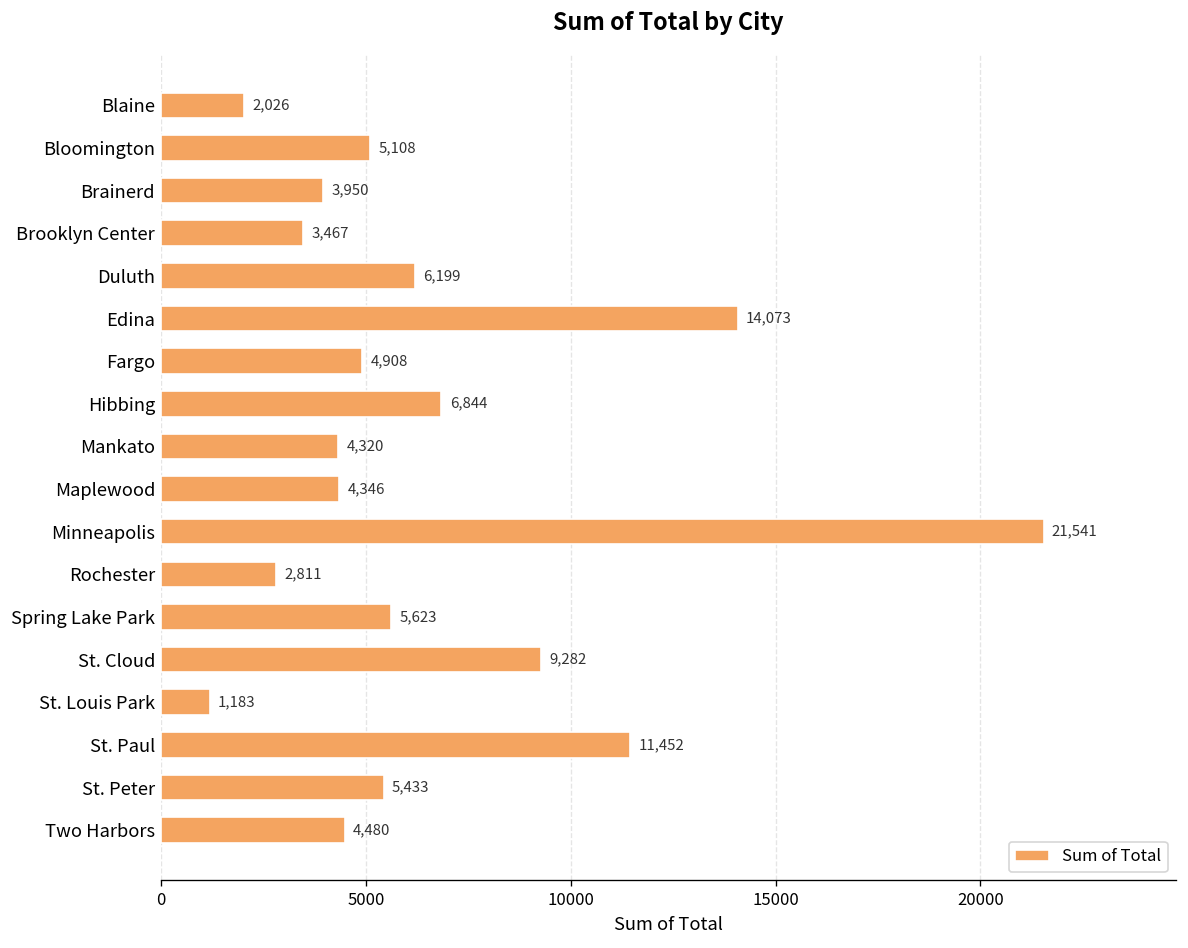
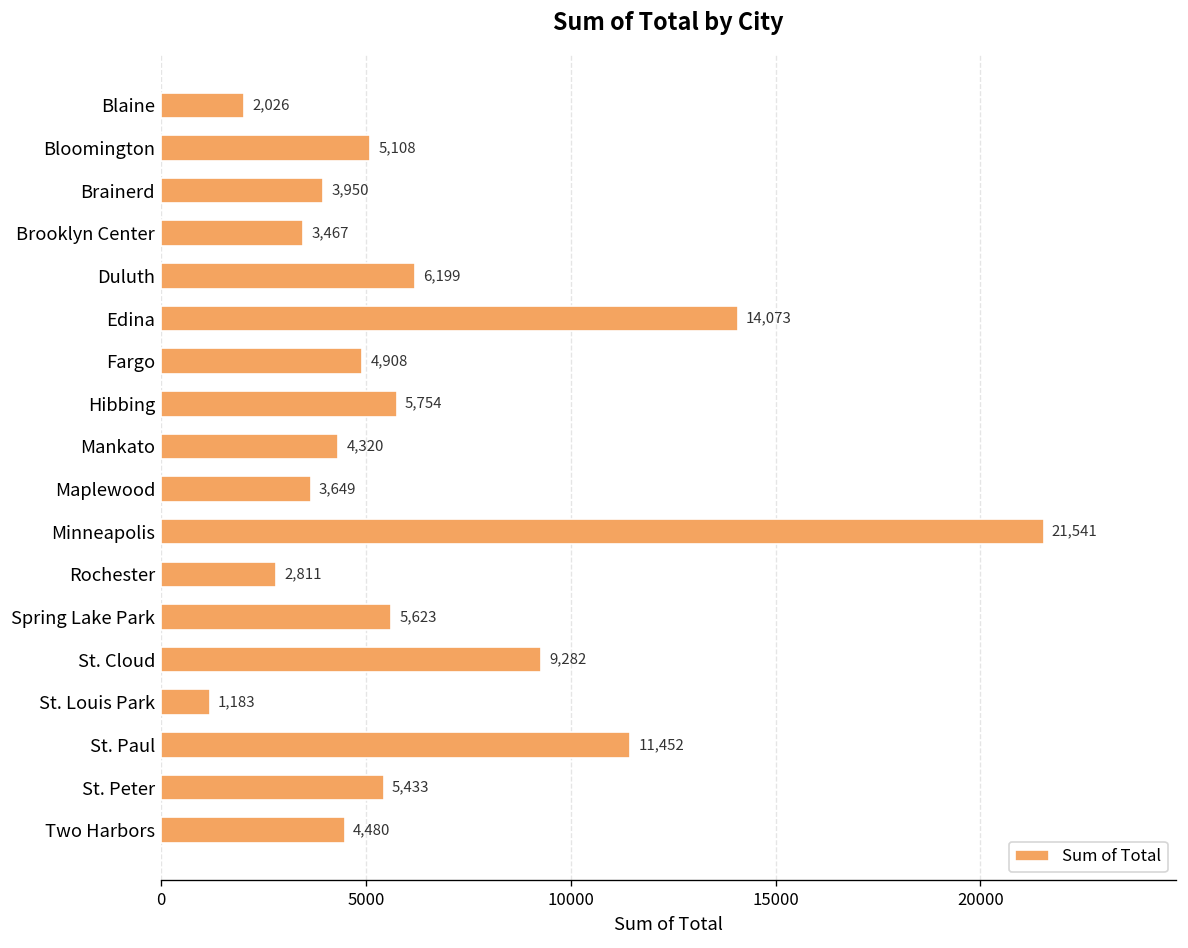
Hibbing: 6,844 -> 5,754
Maplewood: 4,346 -> 3,649
